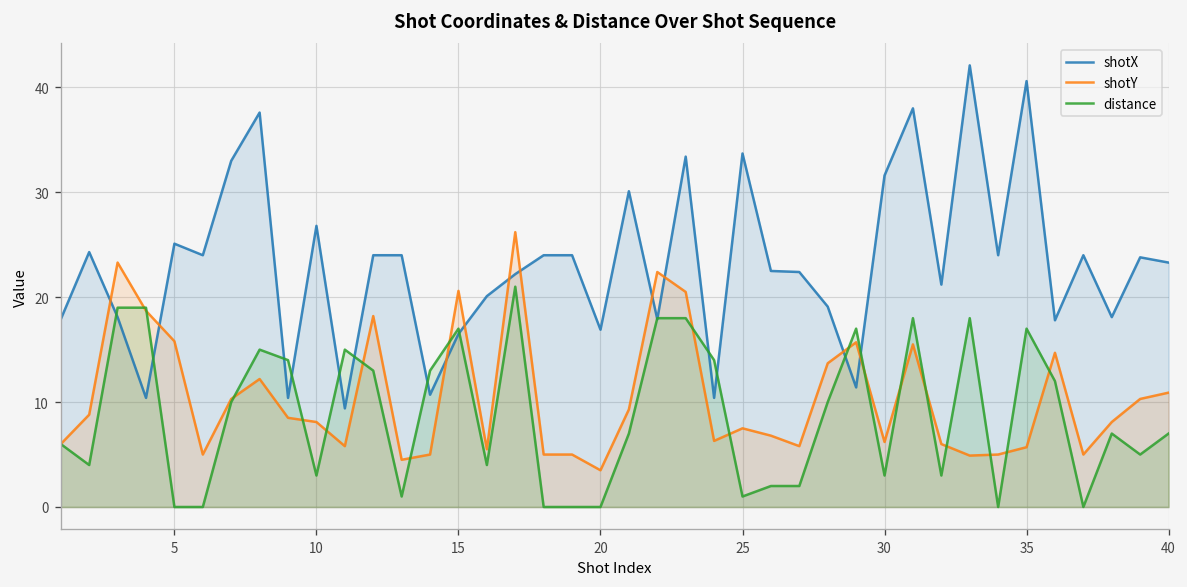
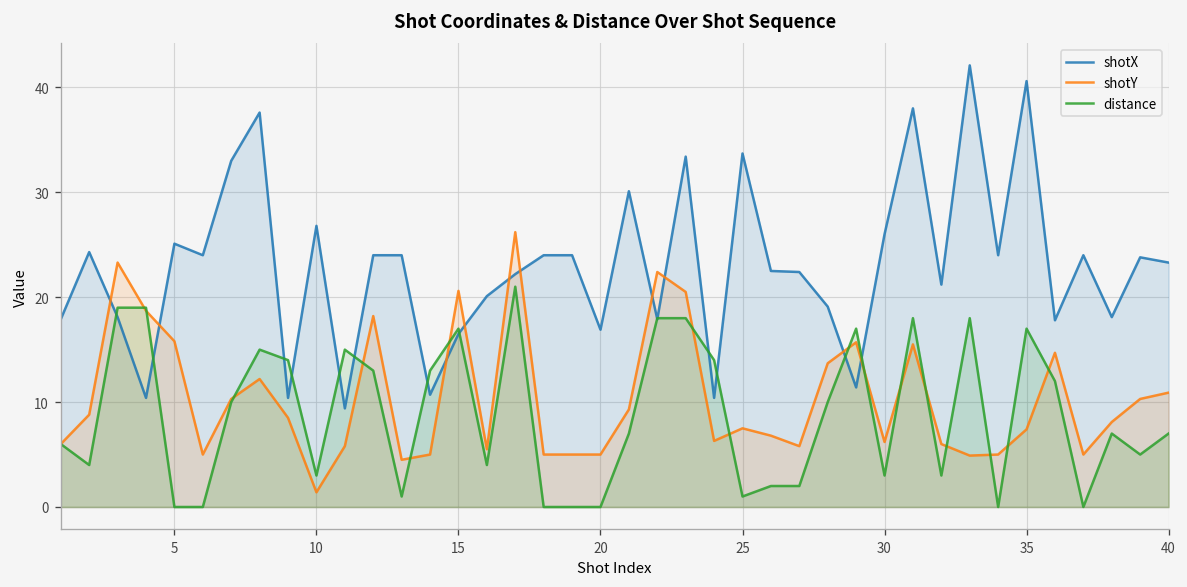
shotY, 10: 8 -> 1
shotY, 20: 4 -> 5
shotX, 30: 32 -> 26
shotY, 35: 6 -> 7
